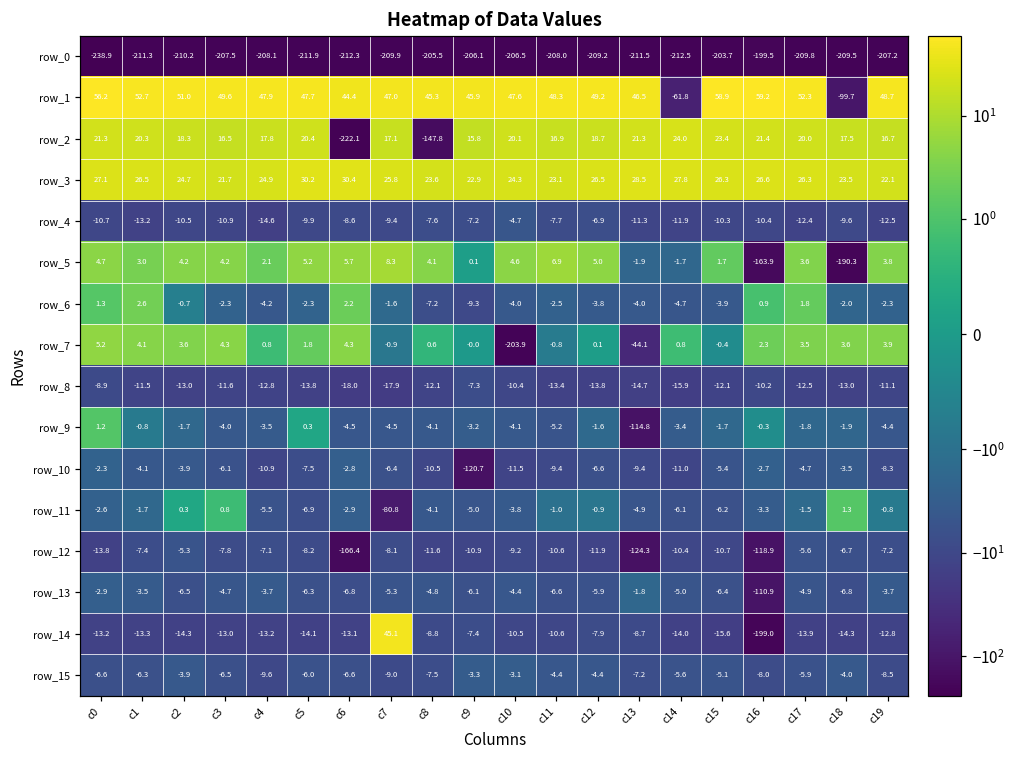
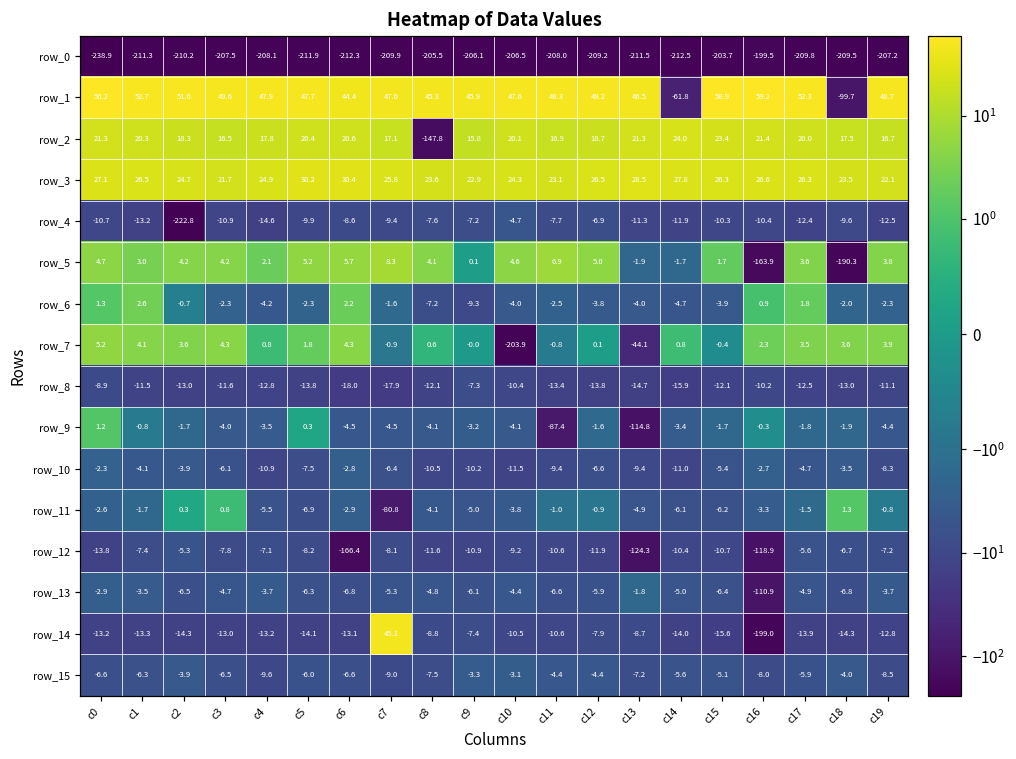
row_2, c6: -222.1 -> 20.6
row_4, c2: -10.5 -> -222.8
row_9, c11: -5.2 -> -87.4
row_10, c9: -120.7 -> -10.2
